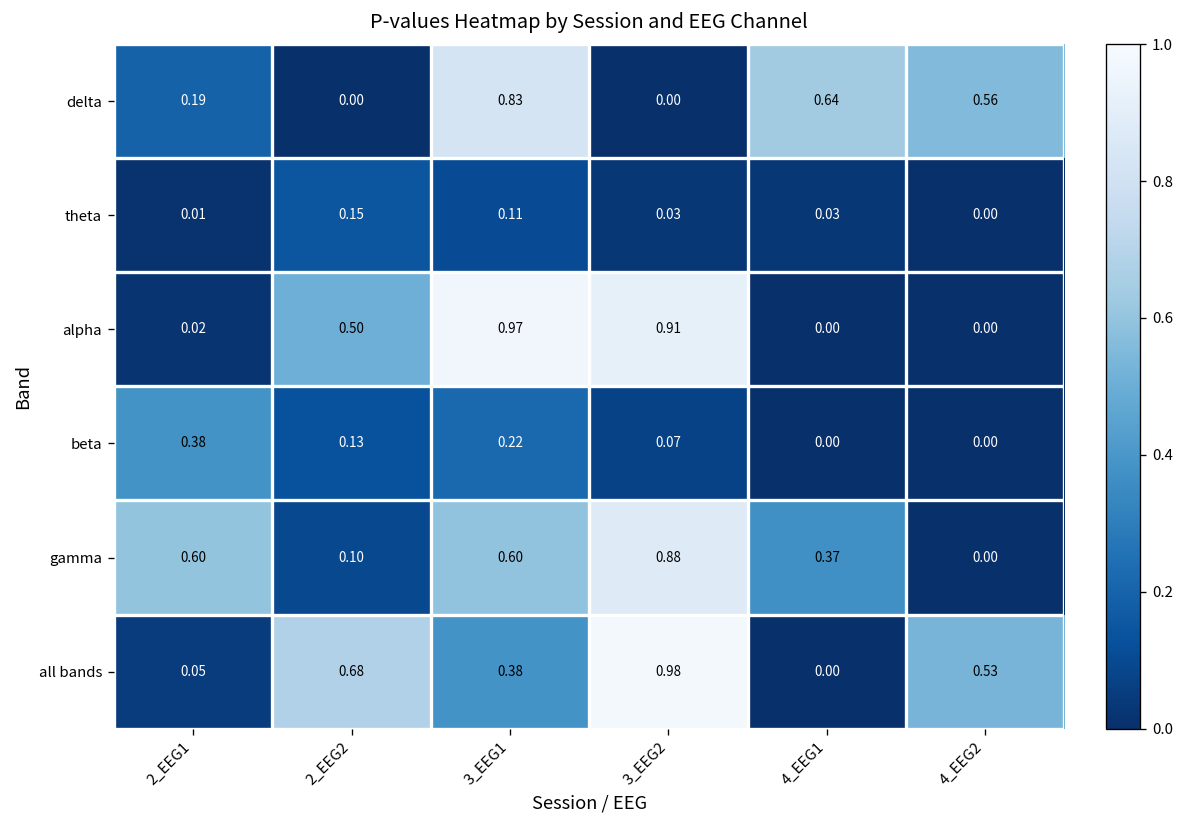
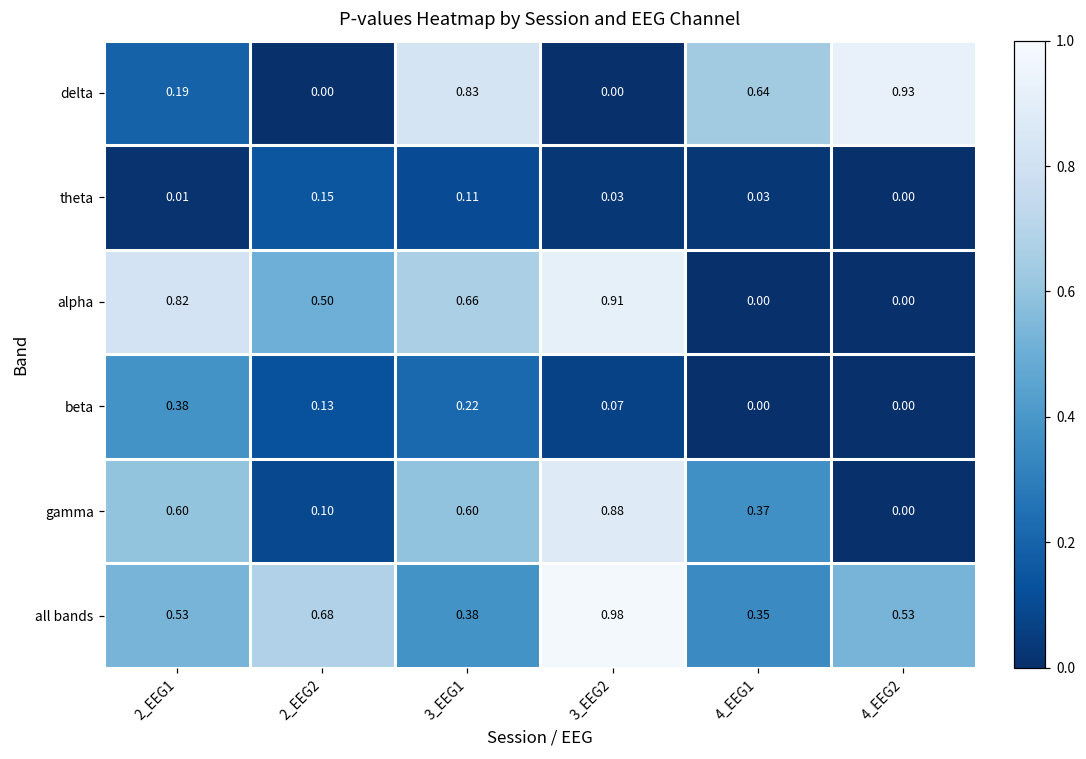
delta, 4_EEG2: 0.56 -> 0.93
alpha, 2_EEG1: 0.02 -> 0.82
alpha, 3_EEG1: 0.97 -> 0.66
all bands, 2_EEG1: 0.05 -> 0.53
all bands, 4_EEG1: 0.00 -> 0.35
